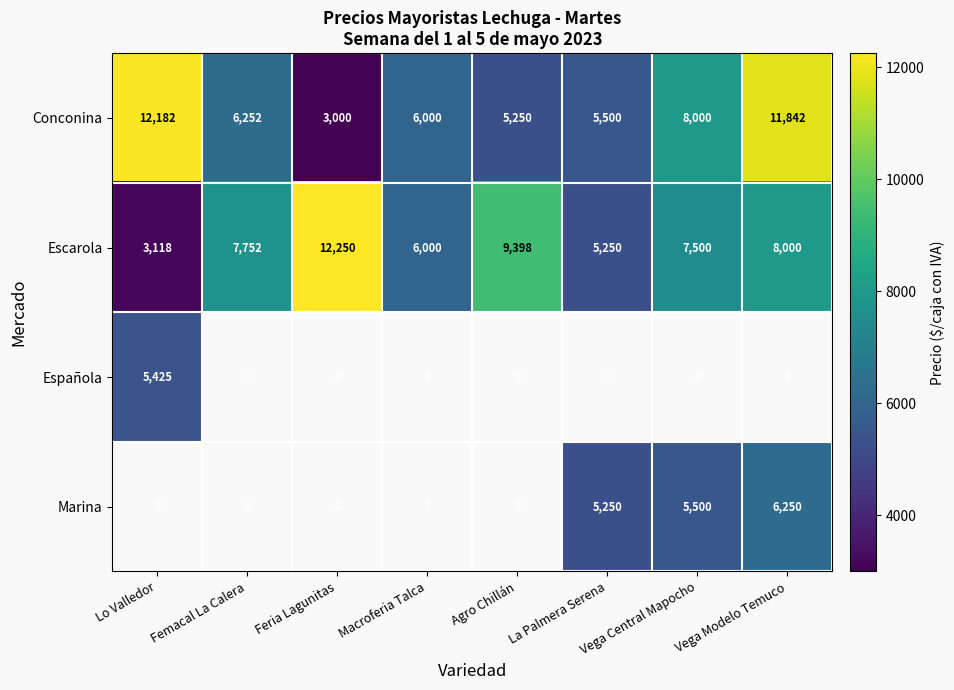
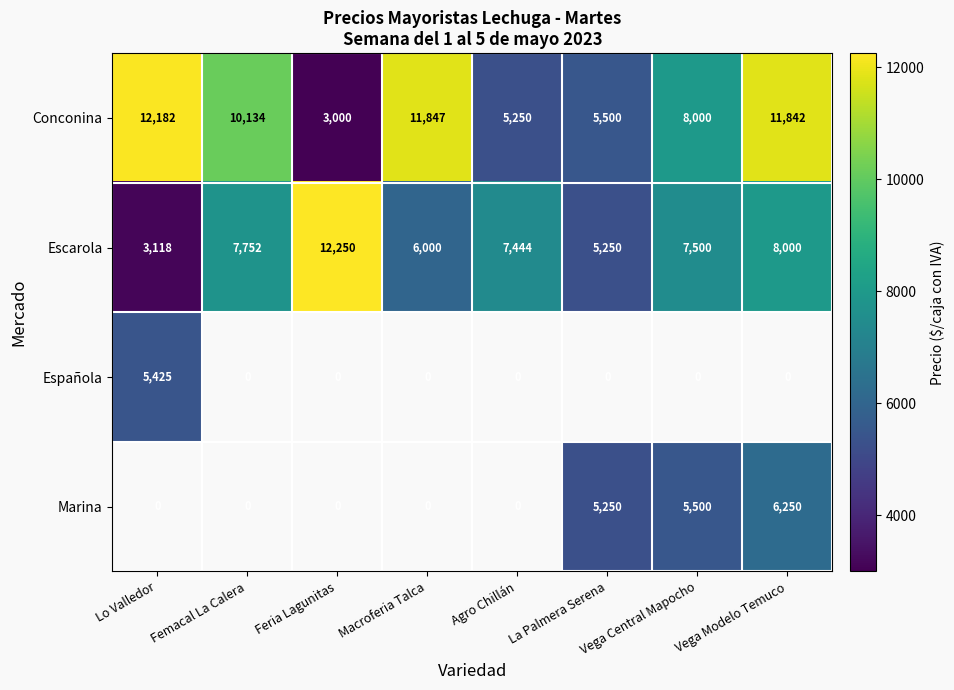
Conconina, Femacal La Calera: 6,252 -> 10,134
Conconina, Macroferia Talca: 6,000 -> 11,847
Escarola, Agro Chillán: 9,398 -> 7,444
